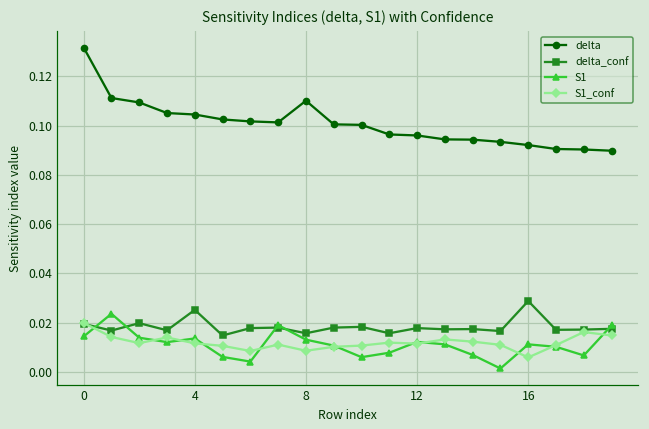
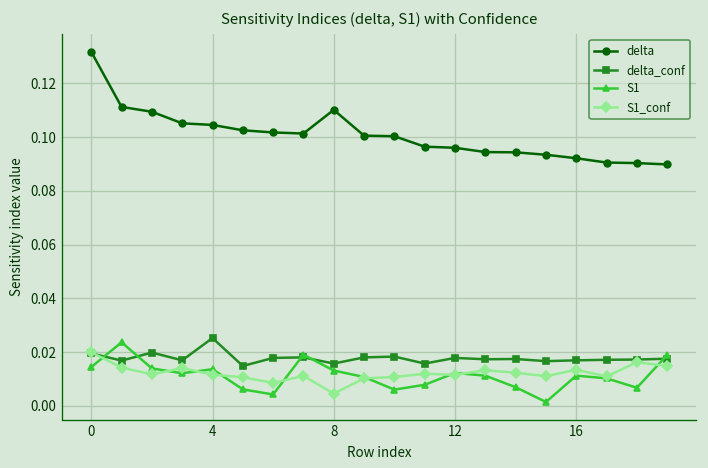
S1_conf, 8: 0.009 -> 0.005
delta_conf, 16: 0.029 -> 0.017
S1_conf, 16: 0.006 -> 0.013
